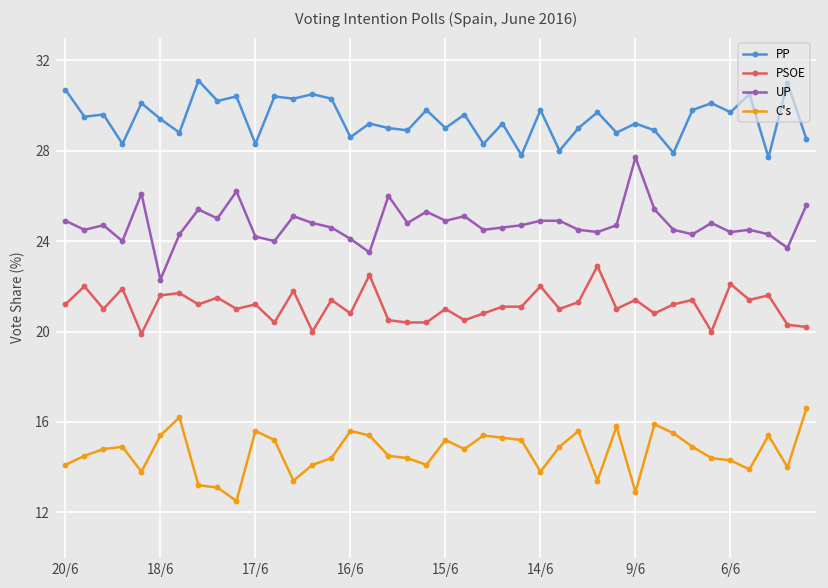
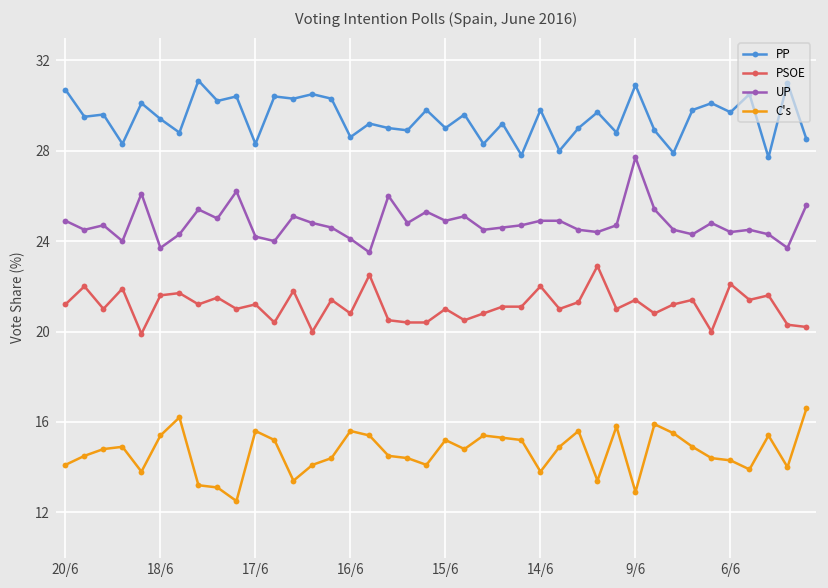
UP, 18/6: 22.3 -> 23.7
PP, 9/6: 29.2 -> 30.9
